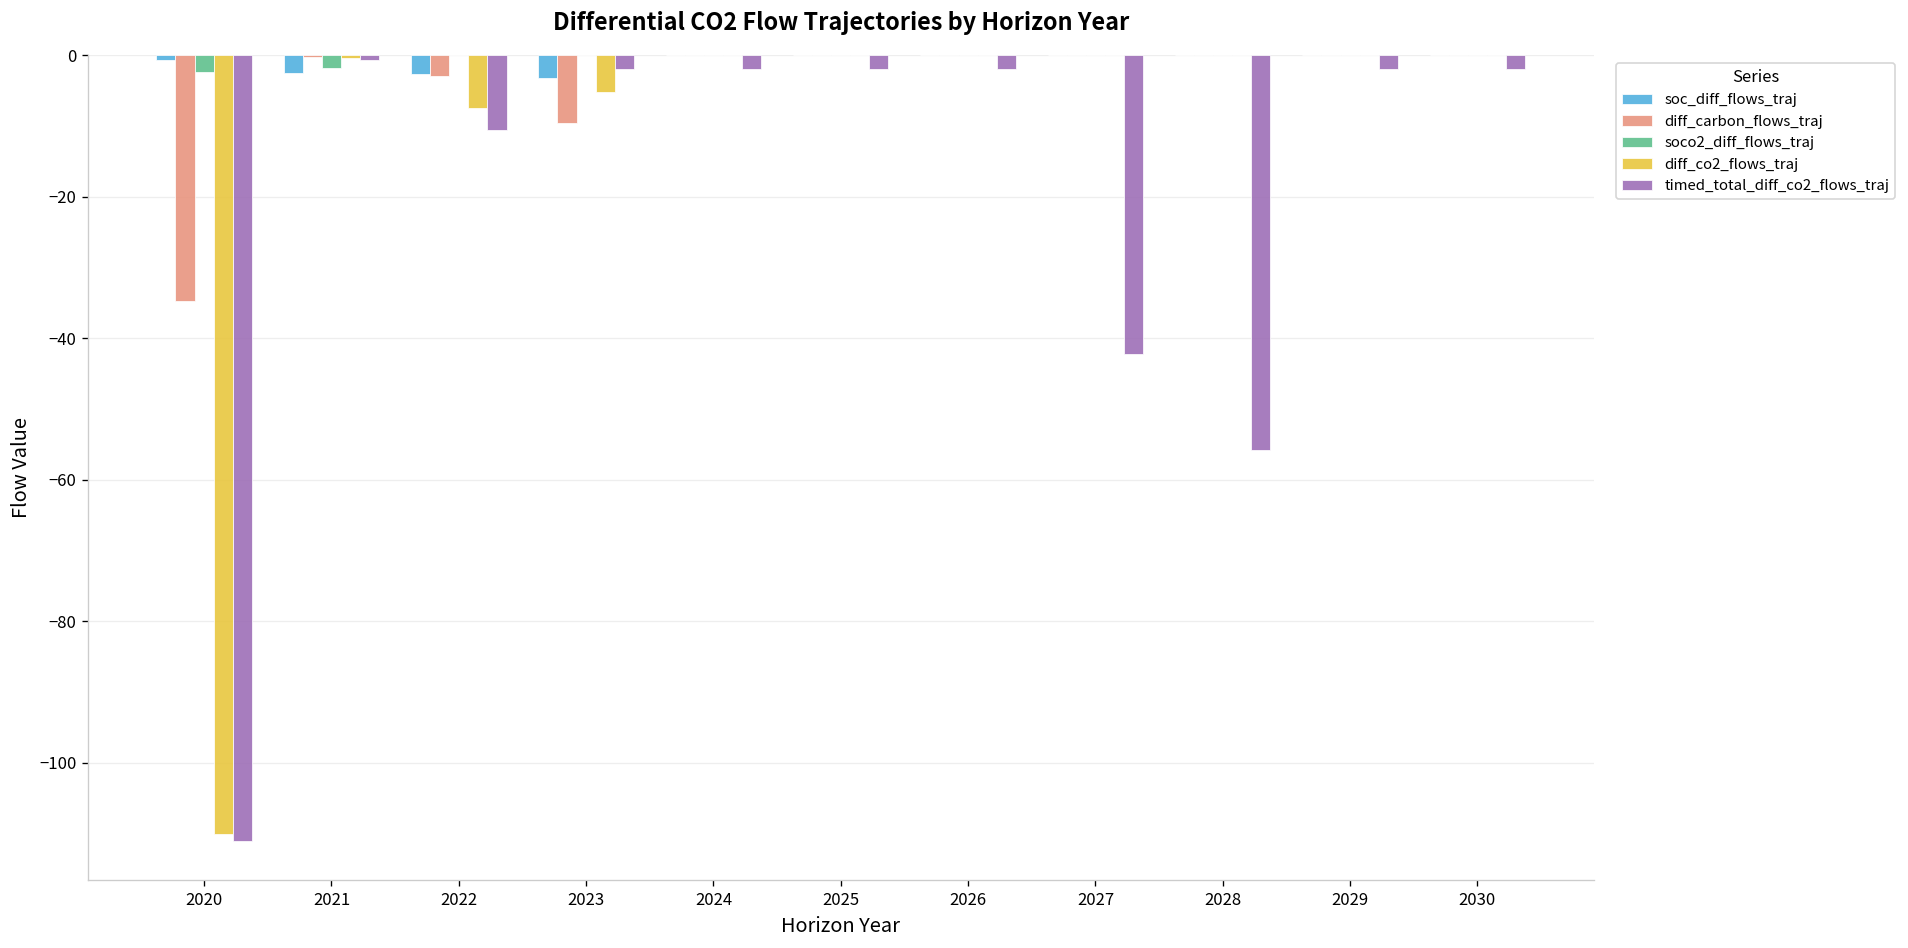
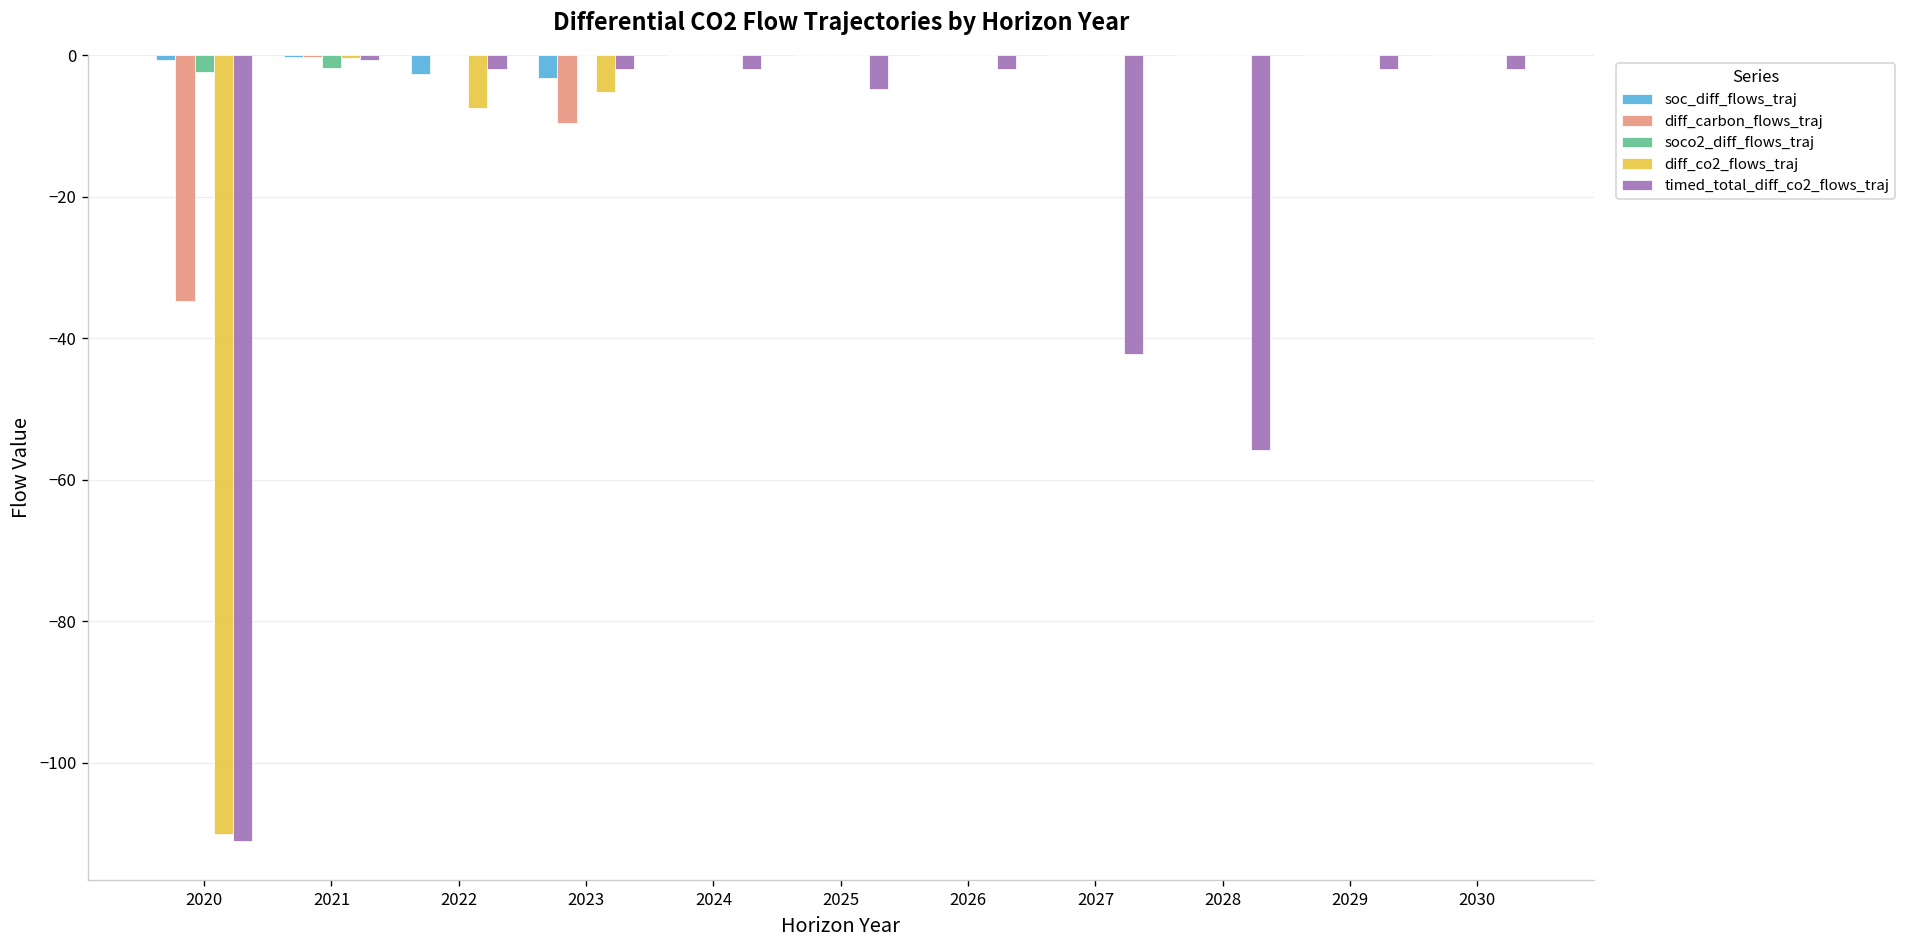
soc_diff_flows_traj, 2021: -3 -> 0
diff_carbon_flows_traj, 2022: -3 -> 0
timed_total_diff_co2_flows_traj, 2022: -11 -> -2
timed_total_diff_co2_flows_traj, 2025: -2 -> -5
